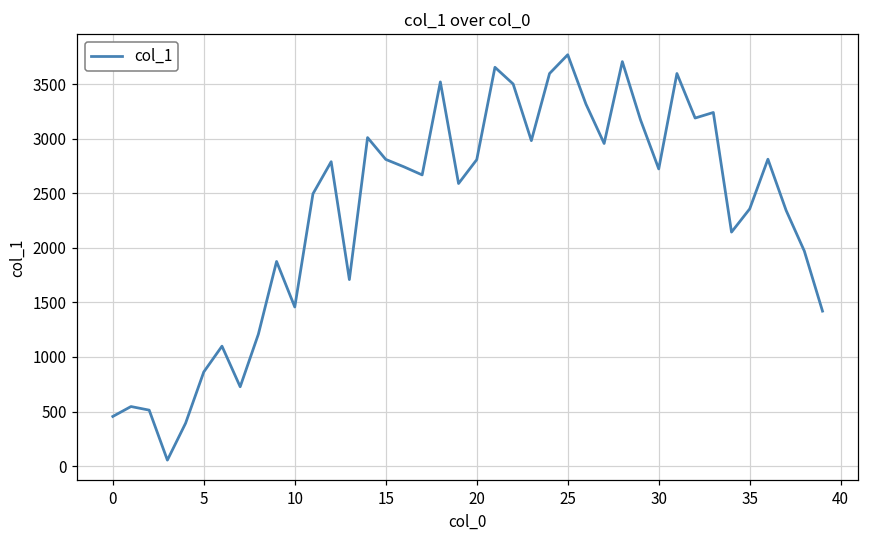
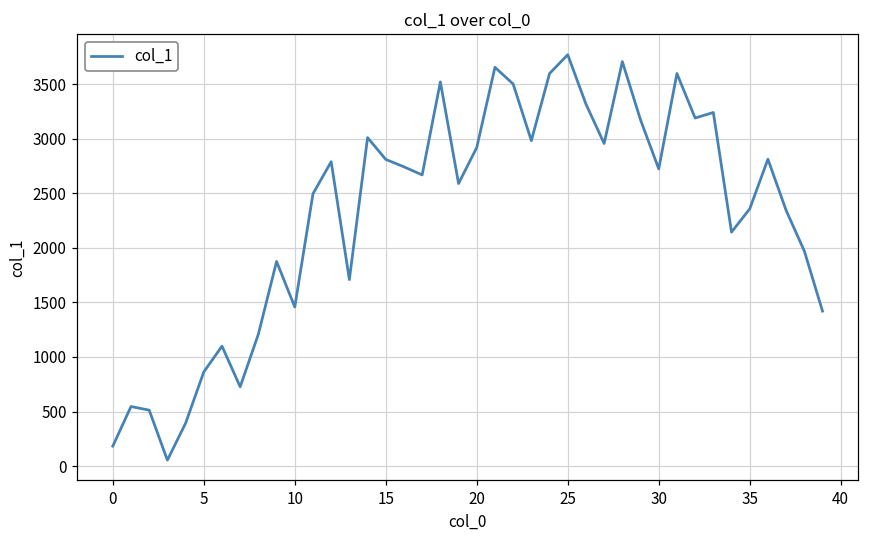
0: 500 -> 200
20: 2800 -> 2900
